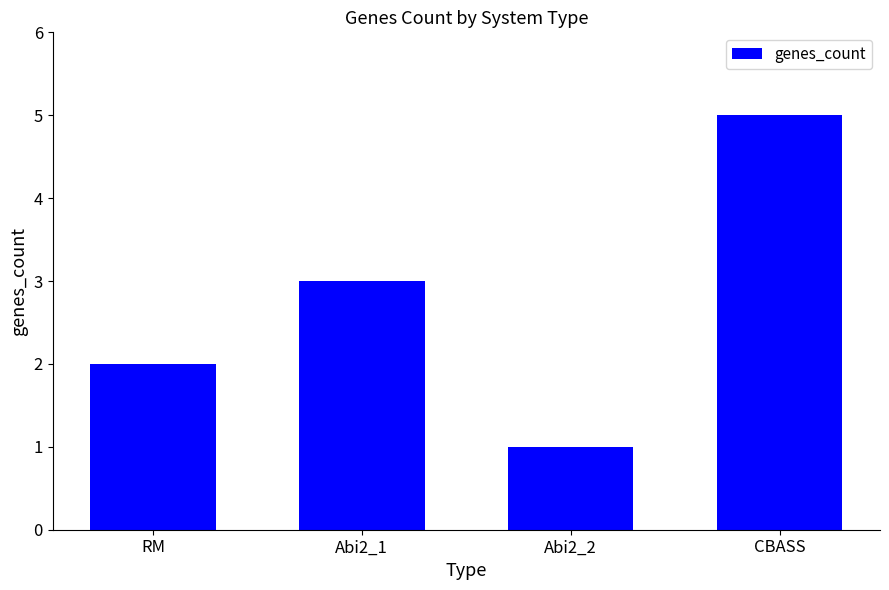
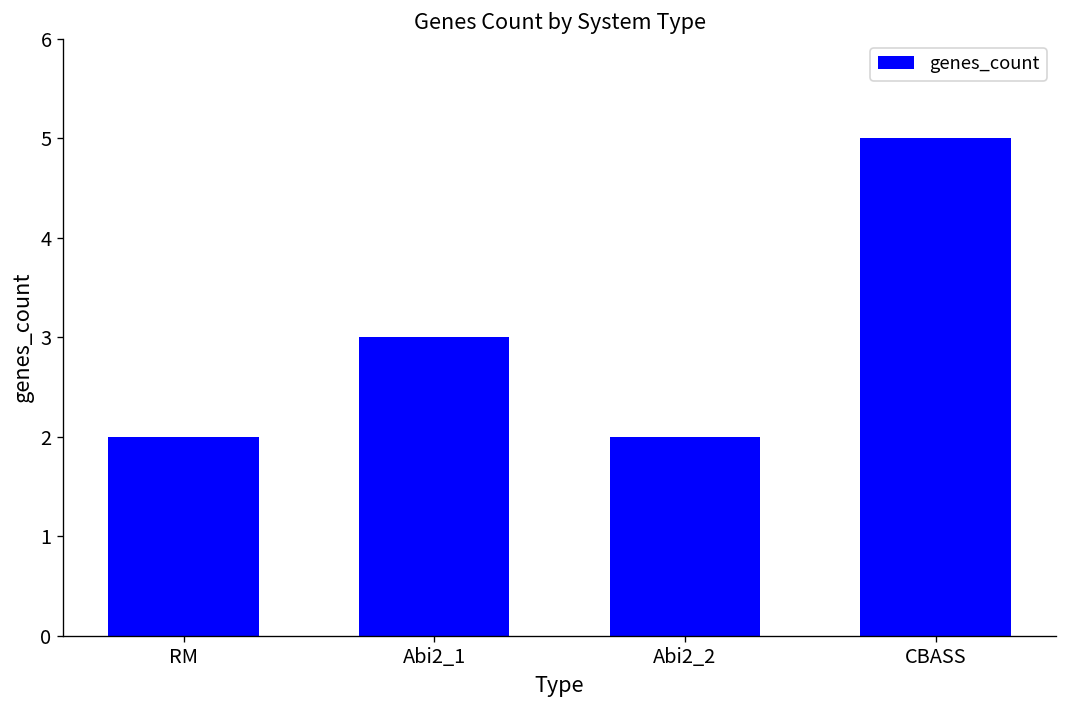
Abi2_2: 1 -> 2
